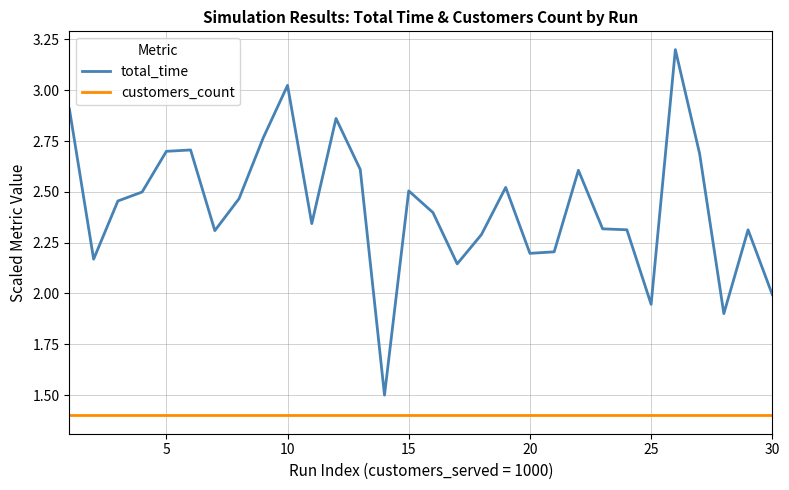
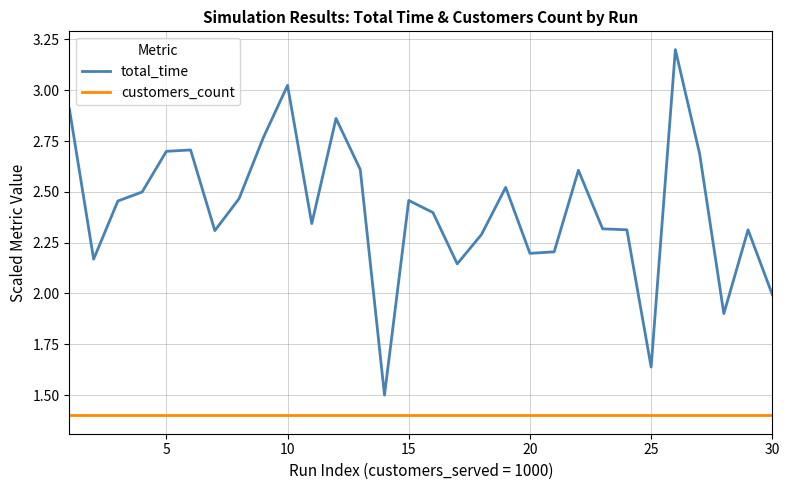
total_time, 15: 2.51 -> 2.46
total_time, 25: 1.95 -> 1.64
